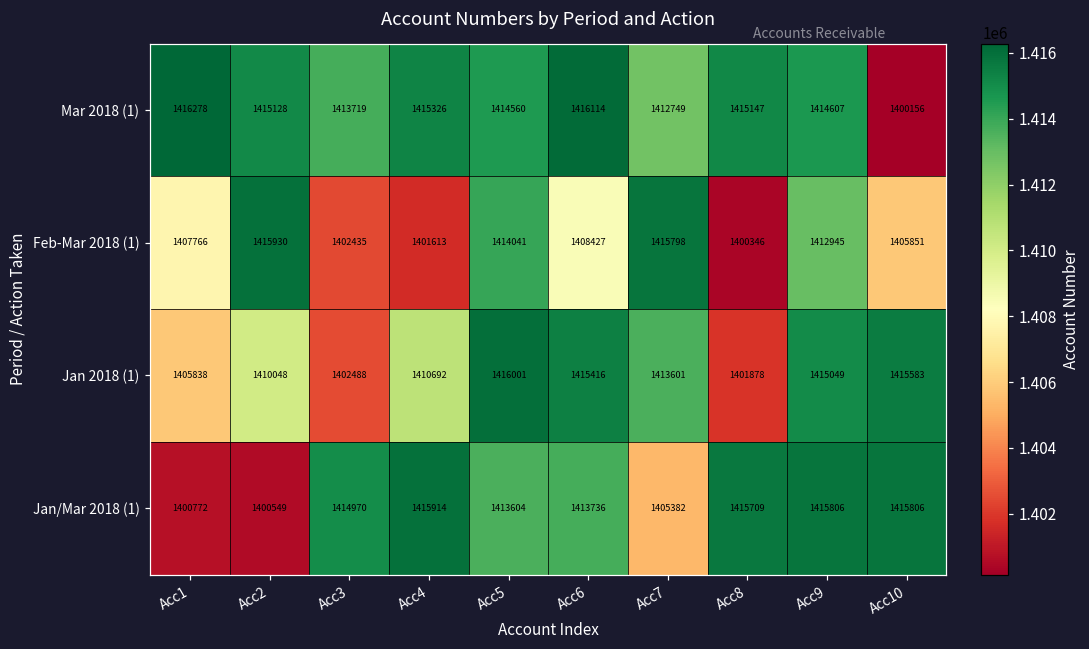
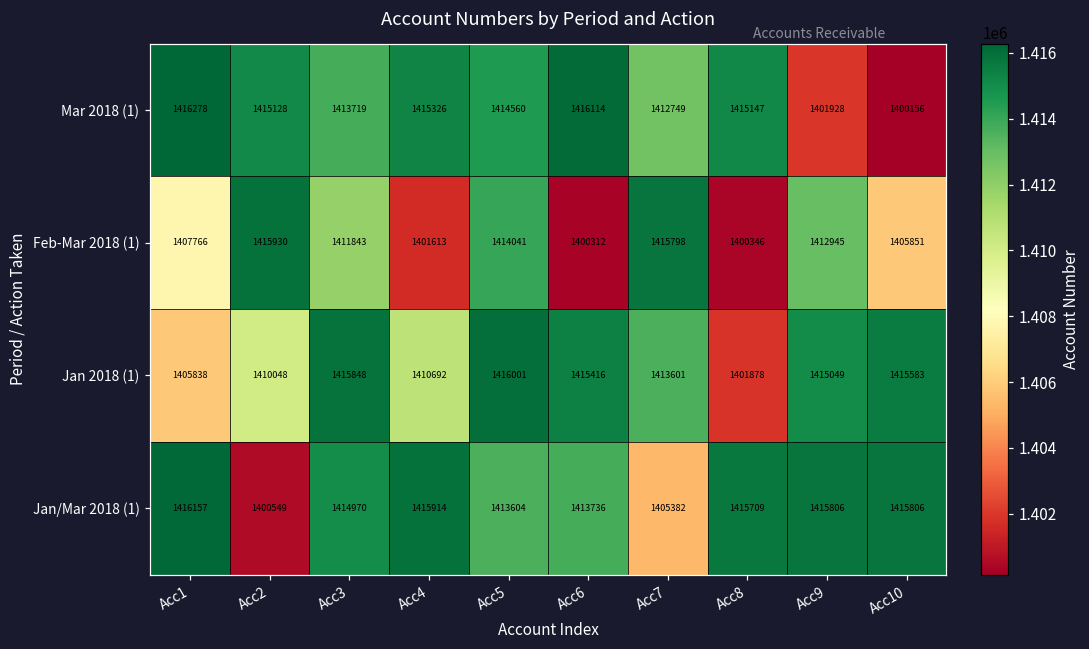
Mar 2018 (1), Acc9: 1414607 -> 1401928
Feb-Mar 2018 (1), Acc3: 1402435 -> 1411843
Feb-Mar 2018 (1), Acc6: 1408427 -> 1400312
Jan 2018 (1), Acc3: 1402488 -> 1415848
Jan/Mar 2018 (1), Acc1: 1400772 -> 1416157
